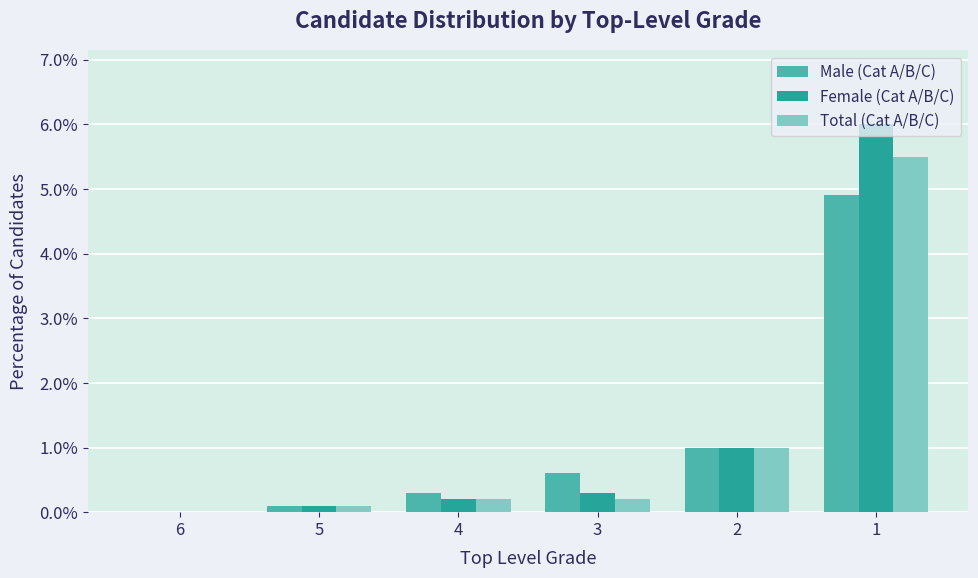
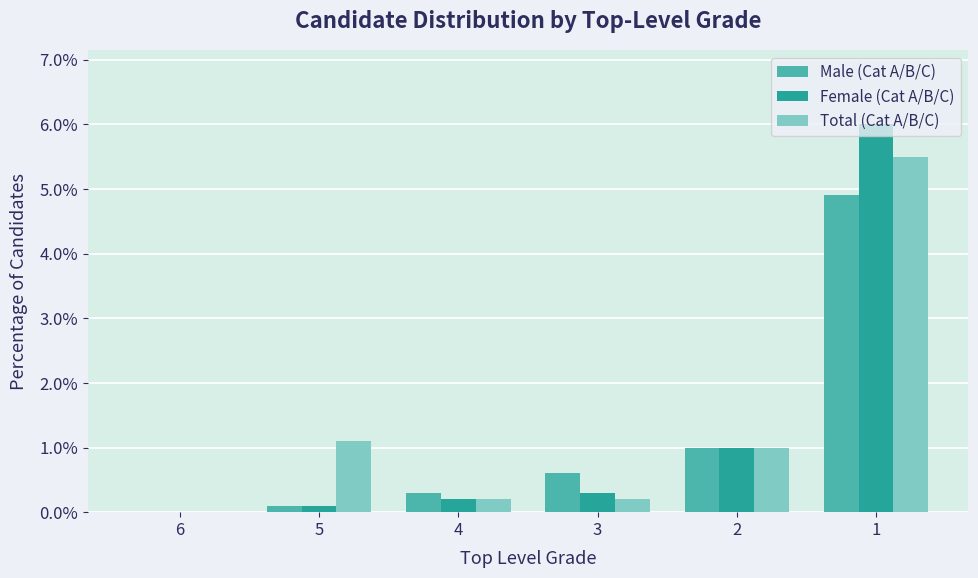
Total (Cat A/B/C), 5: 0.1% -> 1.1%
